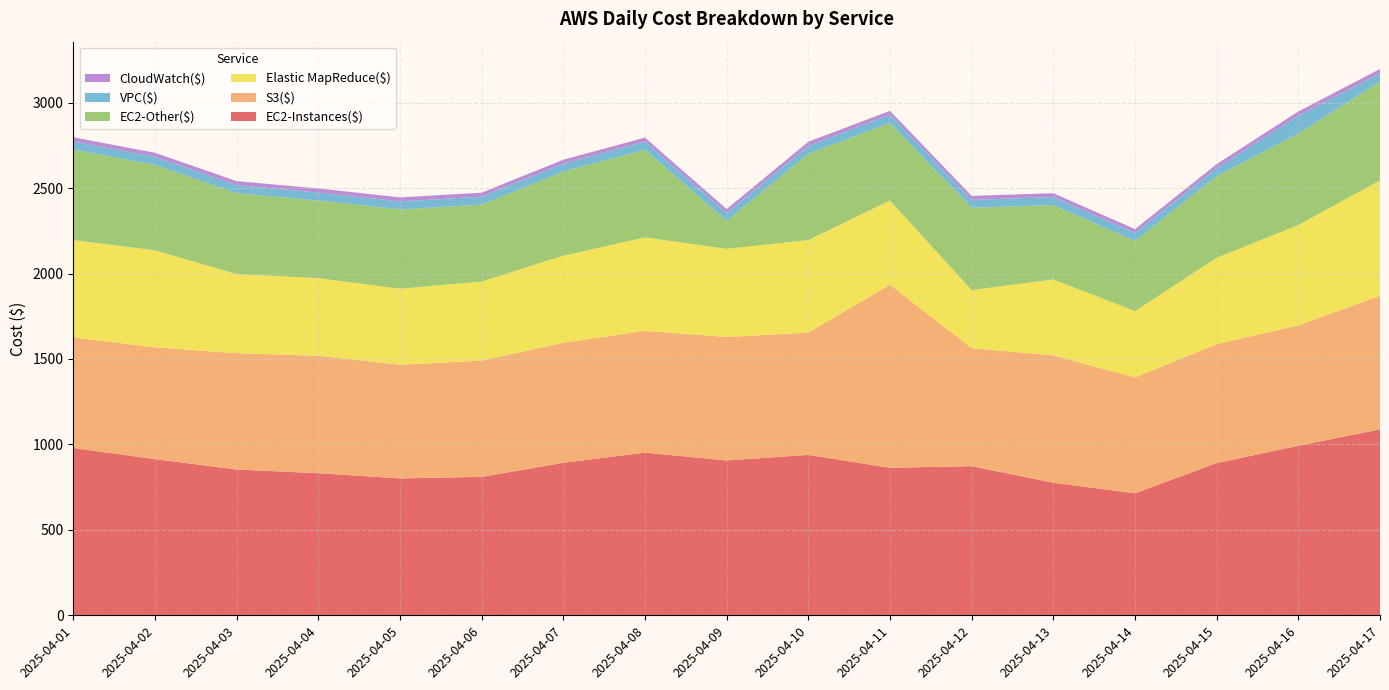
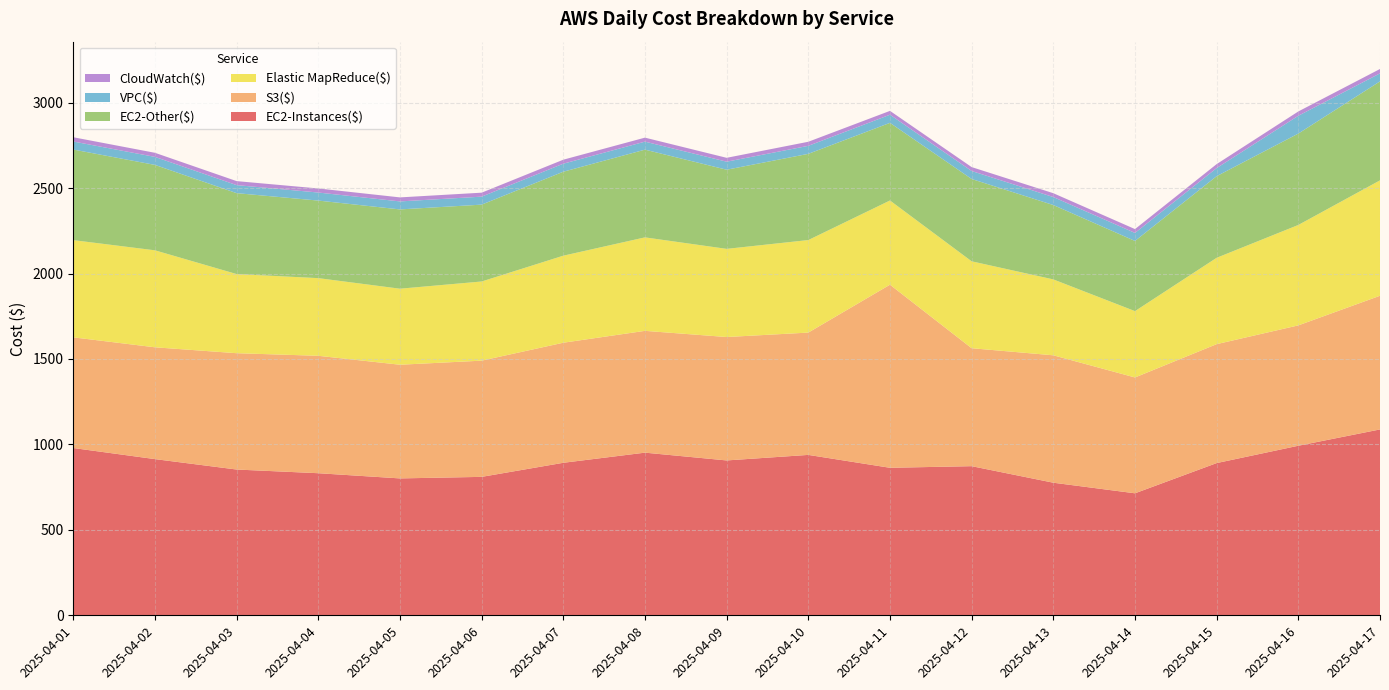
EC2-Other($), 2025-04-09: 160 -> 460
Elastic MapReduce($), 2025-04-12: 340 -> 510
